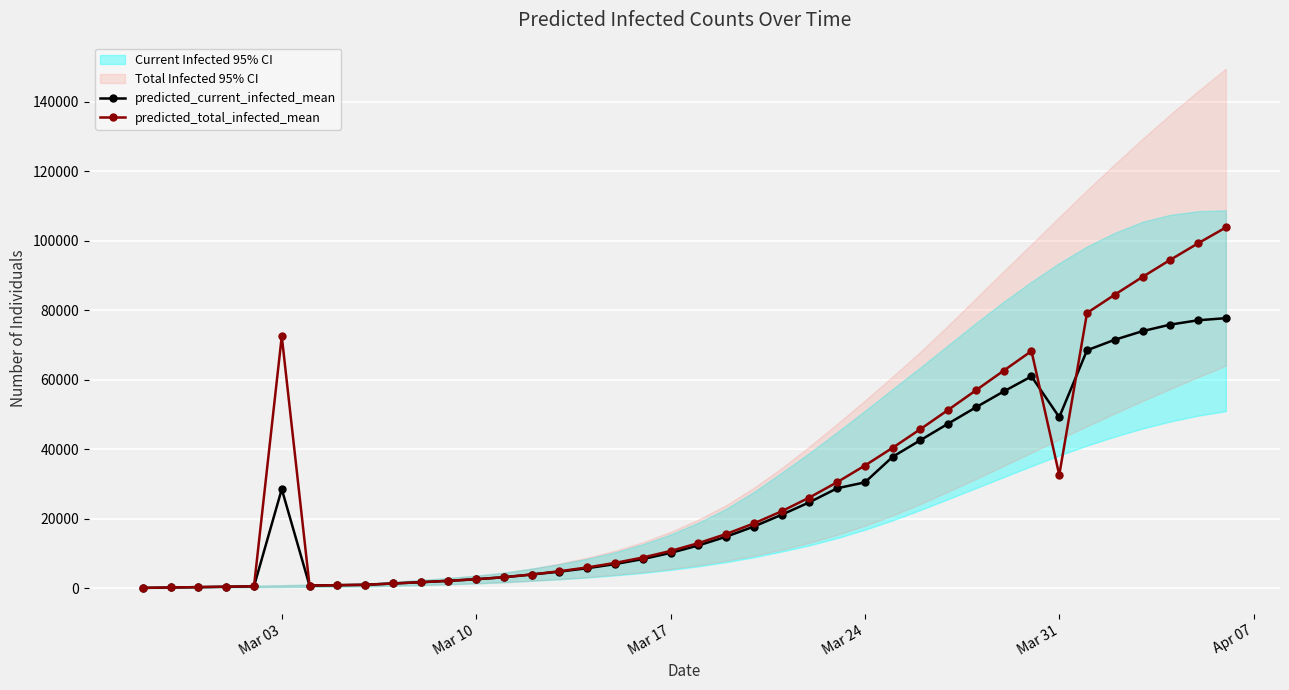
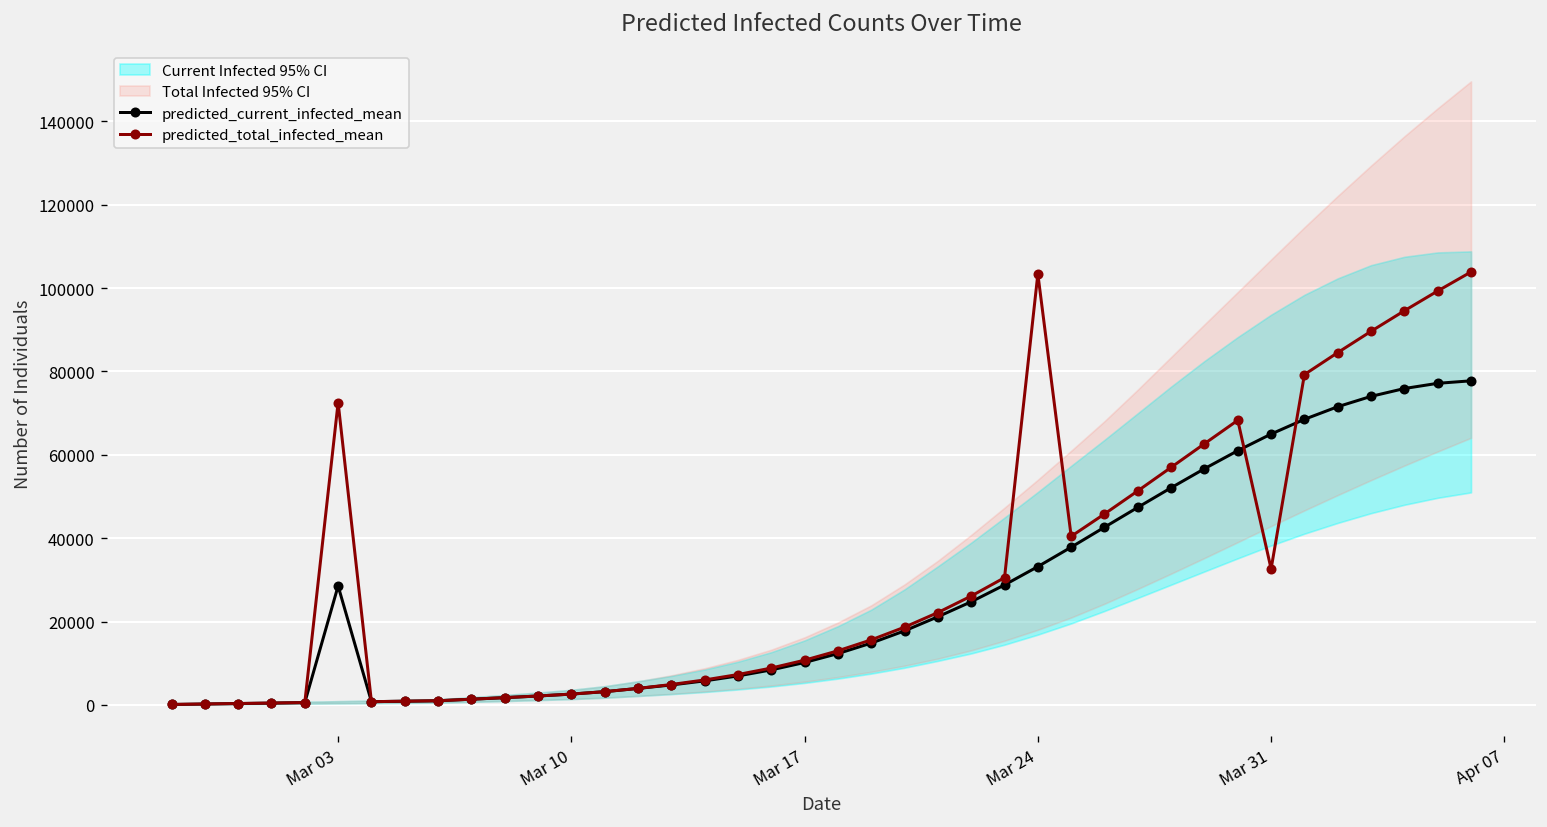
predicted_current_infected_mean, Mar 24: 30000 -> 33000
predicted_total_infected_mean, Mar 24: 35000 -> 103000
predicted_current_infected_mean, Mar 31: 49000 -> 65000
